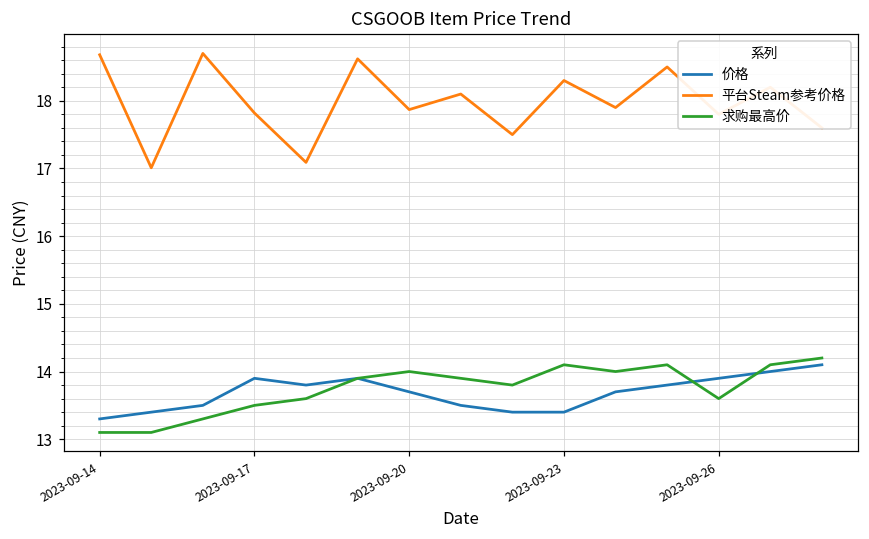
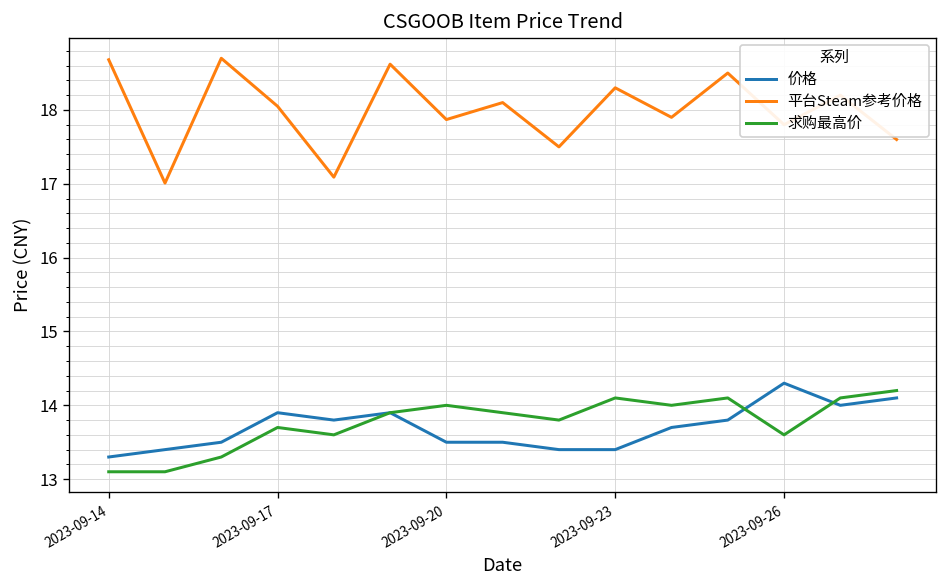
平台Steam参考价格, 2023-09-17: 17.8 -> 18.1
求购最高价, 2023-09-17: 13.5 -> 13.7
价格, 2023-09-20: 13.7 -> 13.5
价格, 2023-09-26: 13.9 -> 14.3
